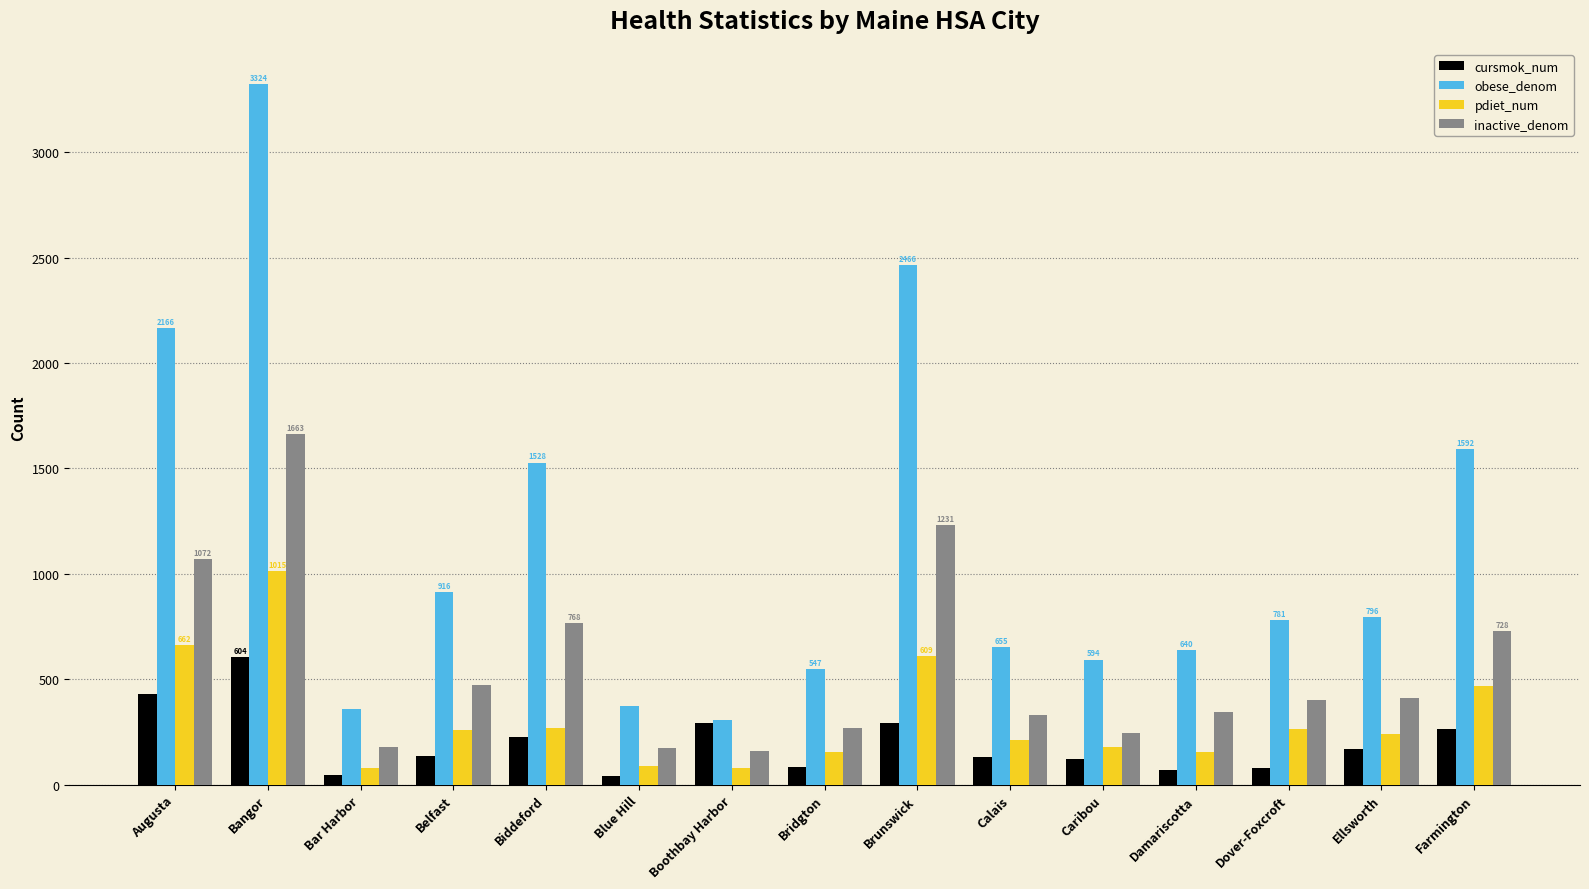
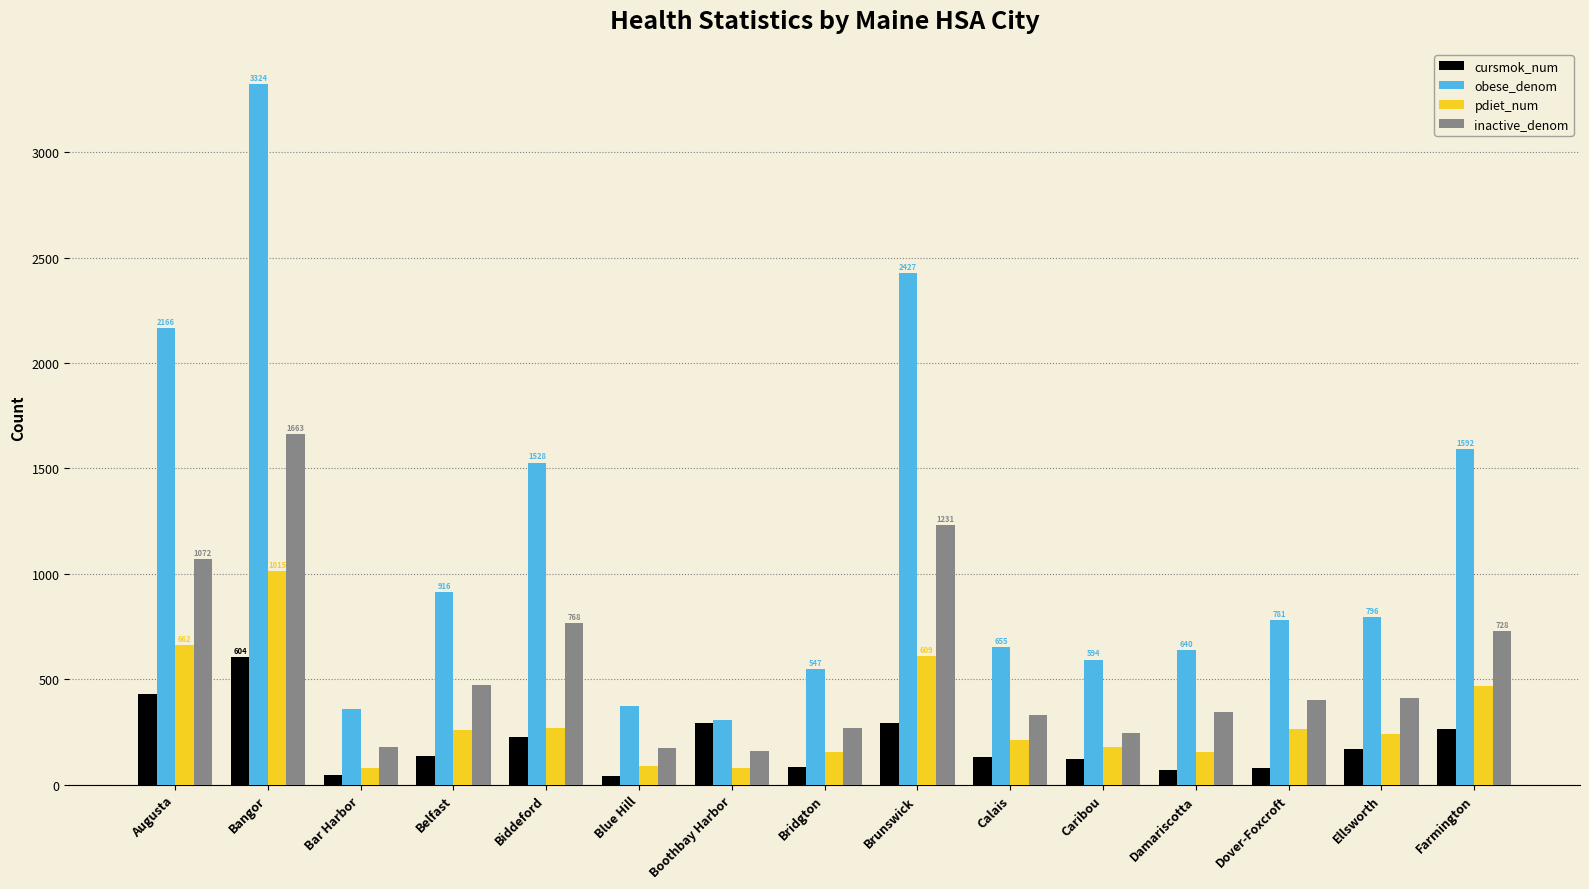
obese_denom, Brunswick: 2466 -> 2427
